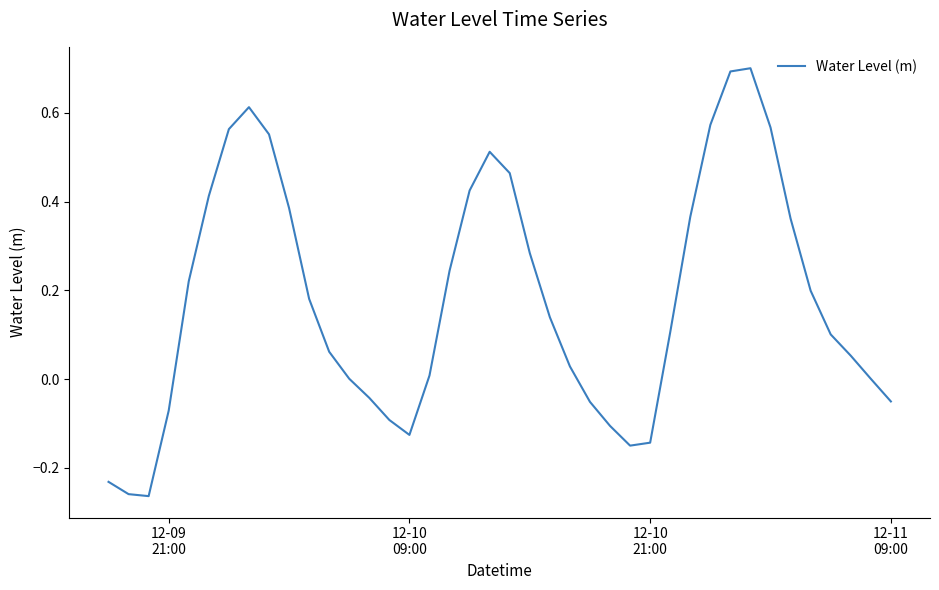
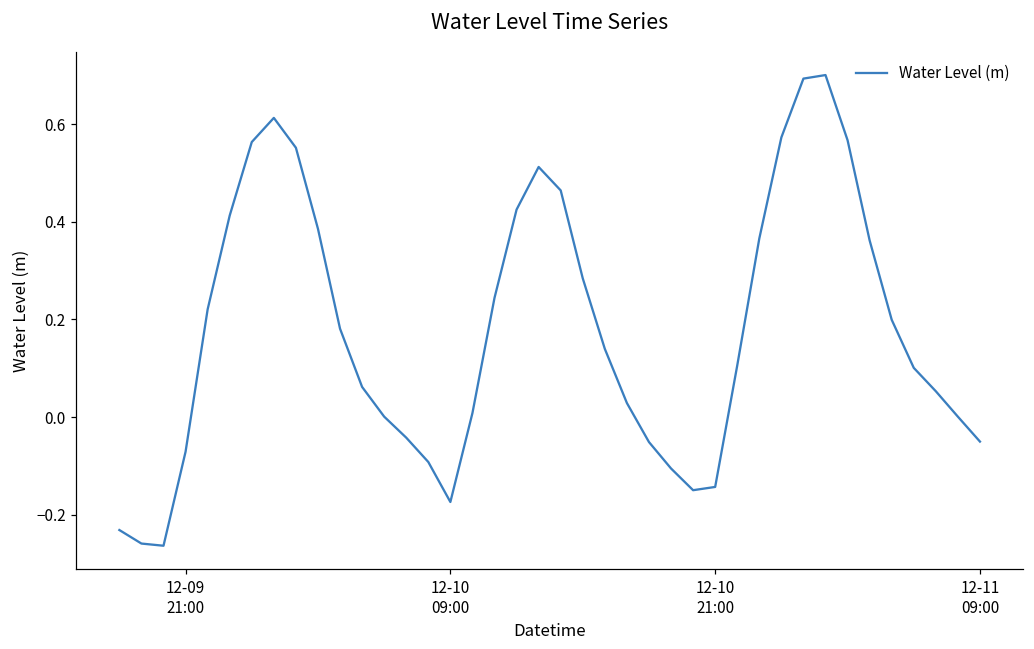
12-10 09:00: -0.13 -> -0.17
